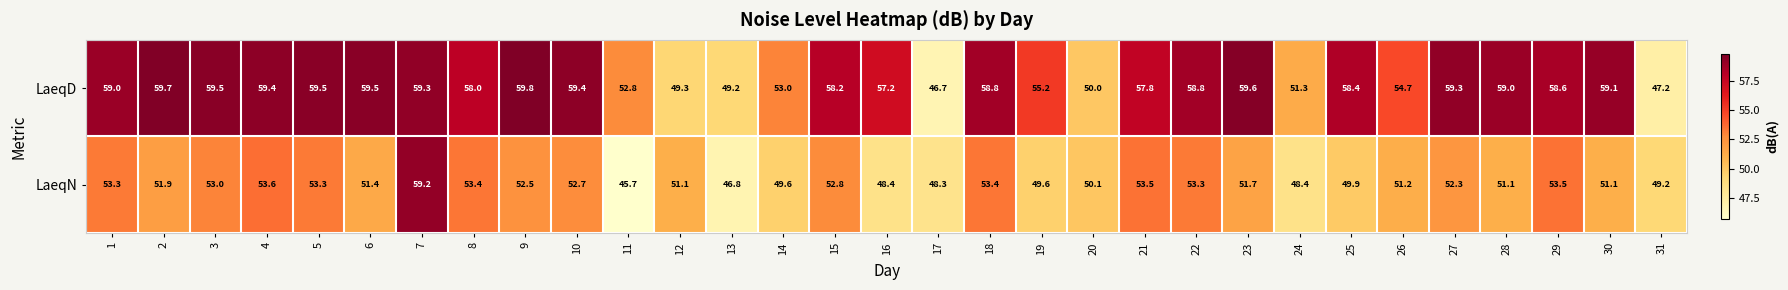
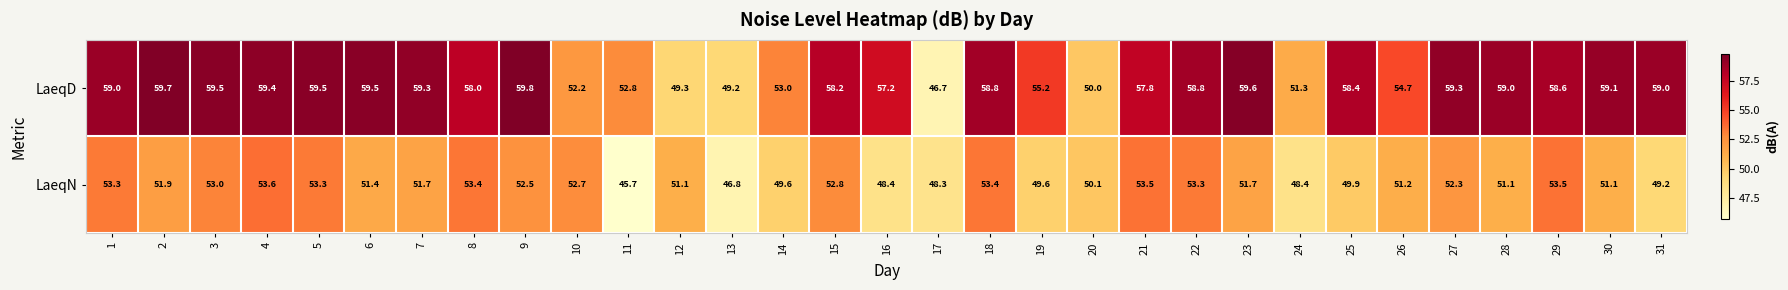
LaeqD, 10: 59.4 -> 52.2
LaeqD, 31: 47.2 -> 59.0
LaeqN, 7: 59.2 -> 51.7
